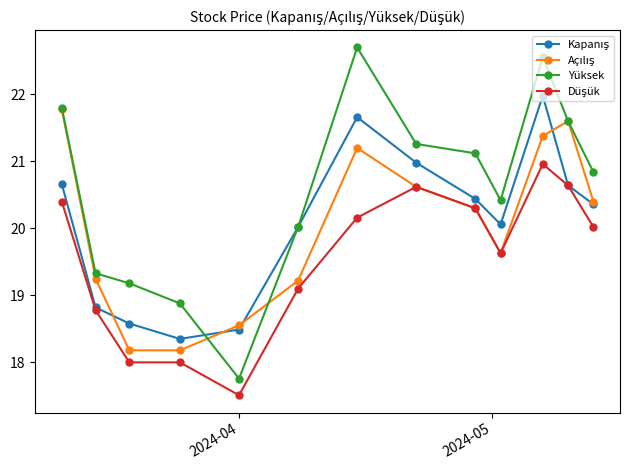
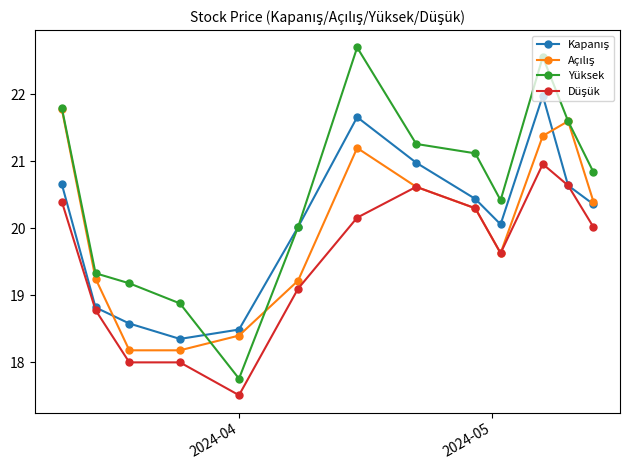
Açılış, 2024-04: 18.6 -> 18.4
